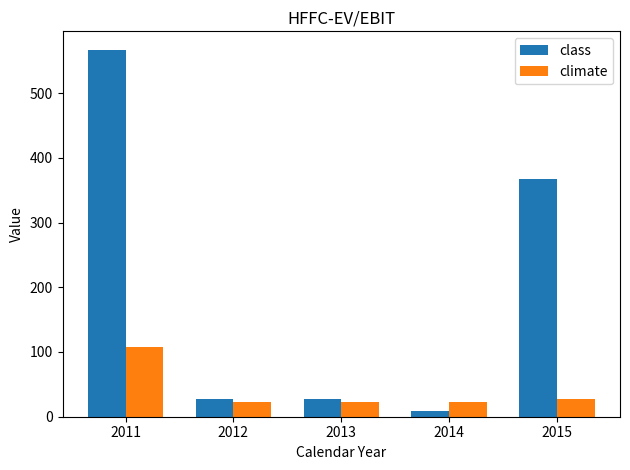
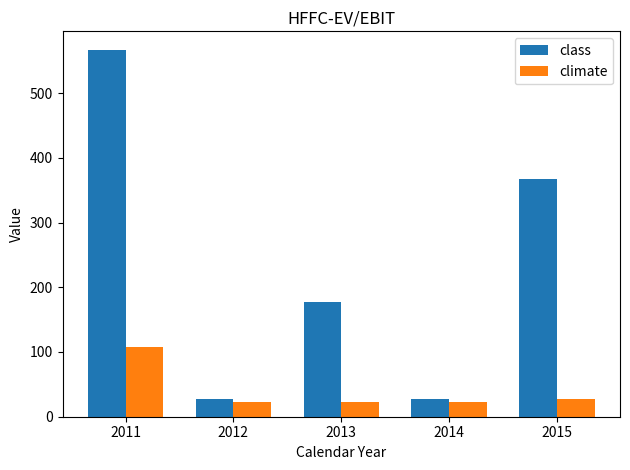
class, 2013: 30 -> 180
class, 2014: 10 -> 30
